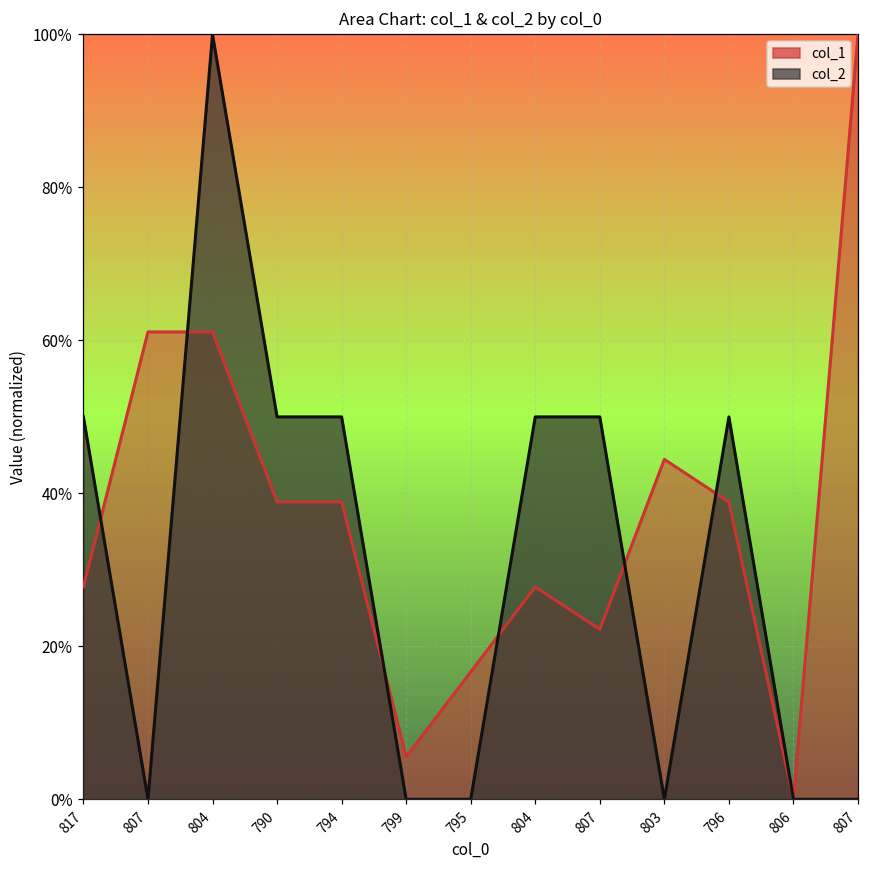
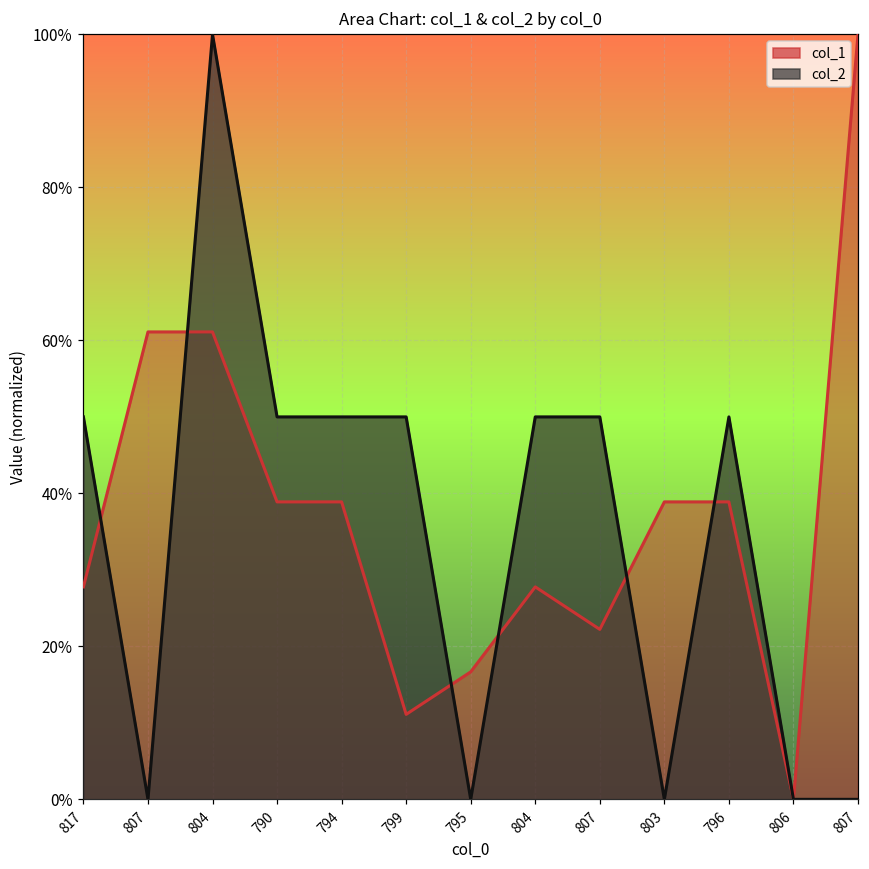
col_1, 799: 6% -> 11%
col_2, 799: 0% -> 50%
col_1, 803: 44% -> 39%
